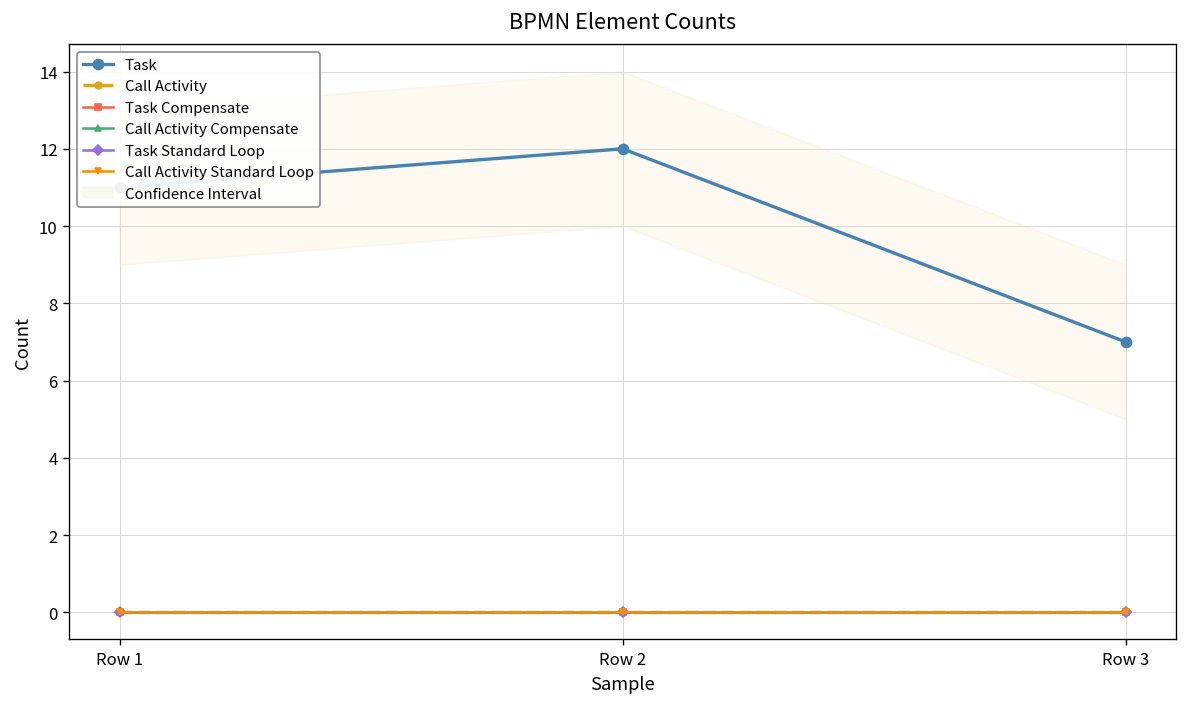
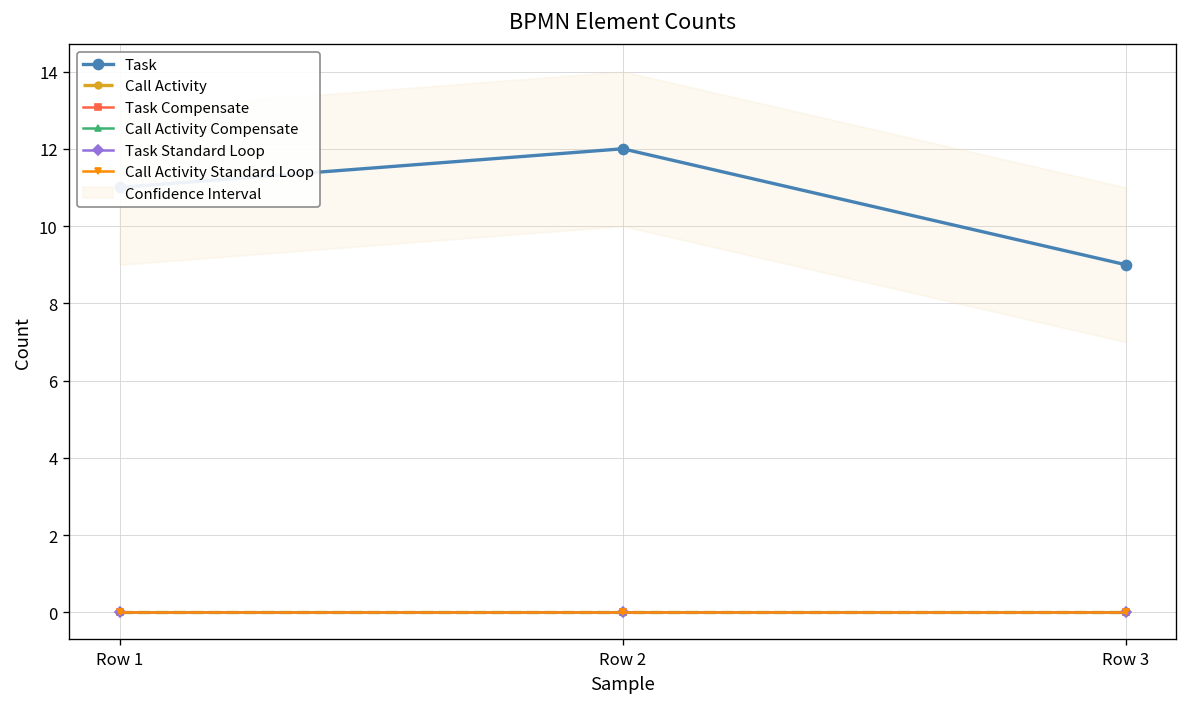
Task, Row 3: 7 -> 9
